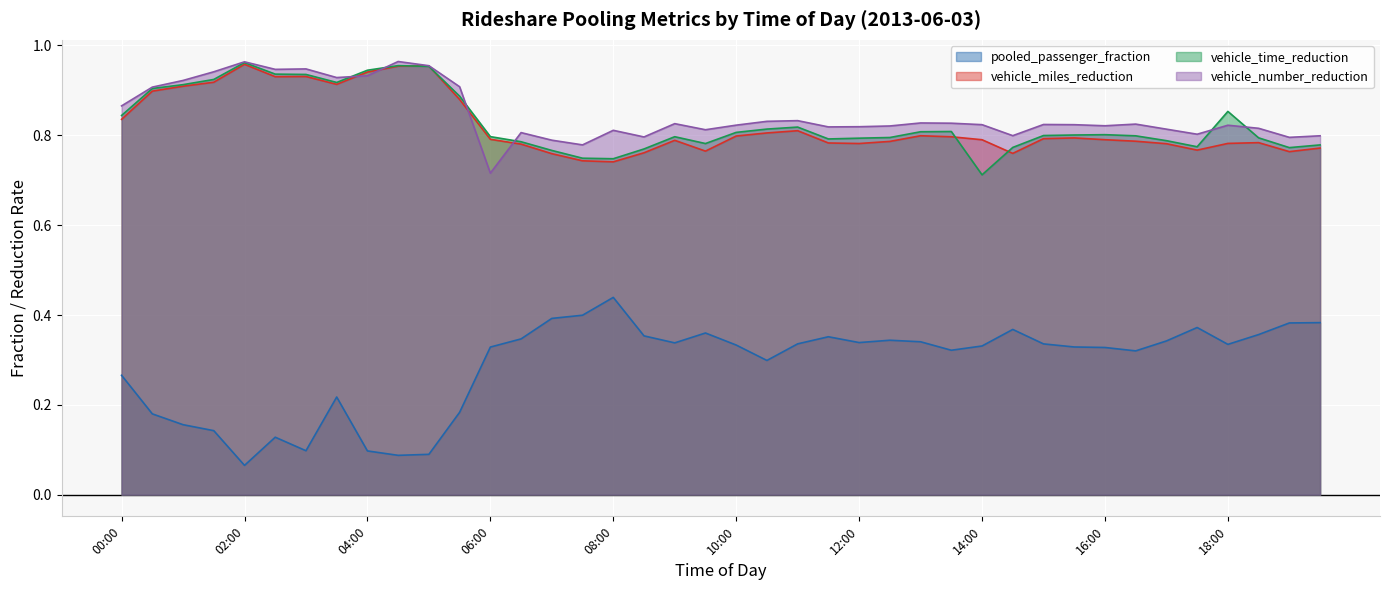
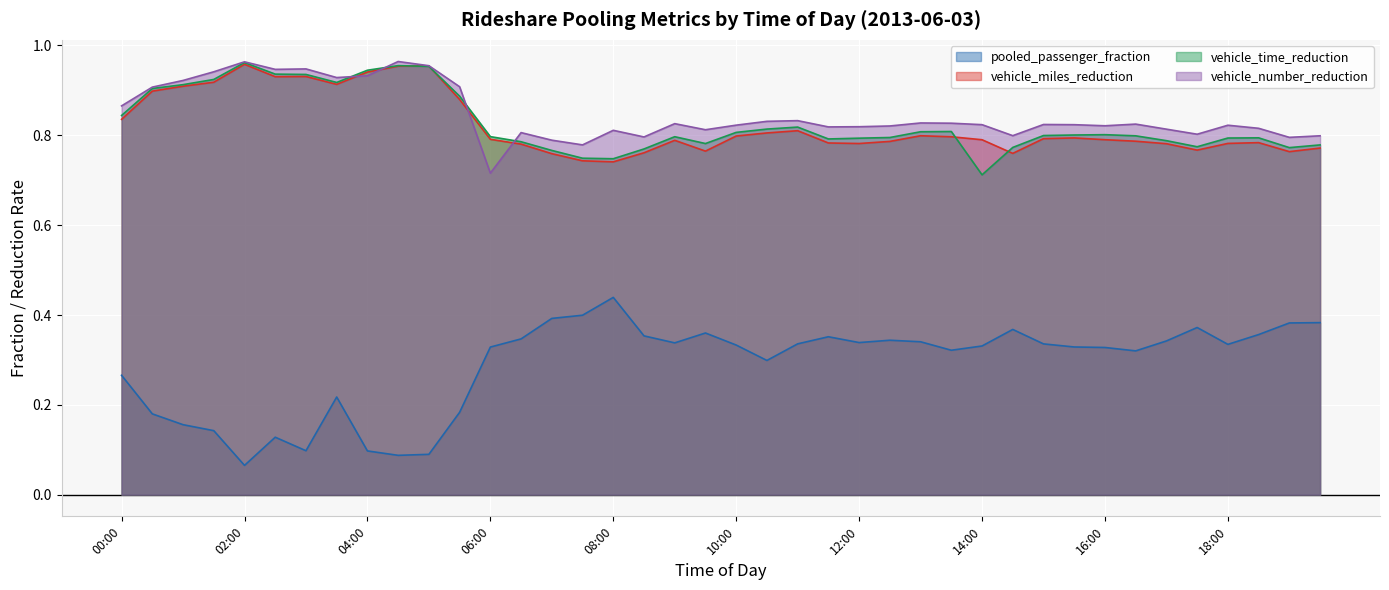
vehicle_time_reduction, 18:00: 0.85 -> 0.79
